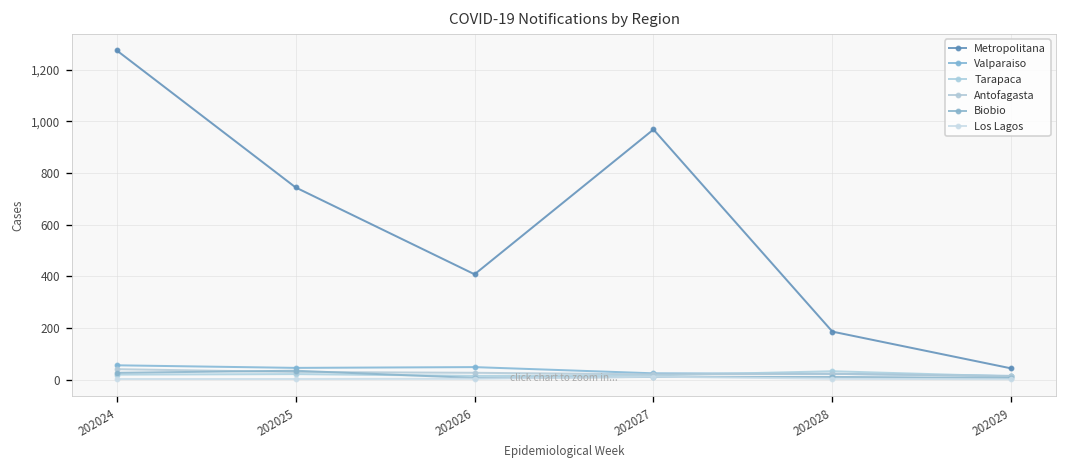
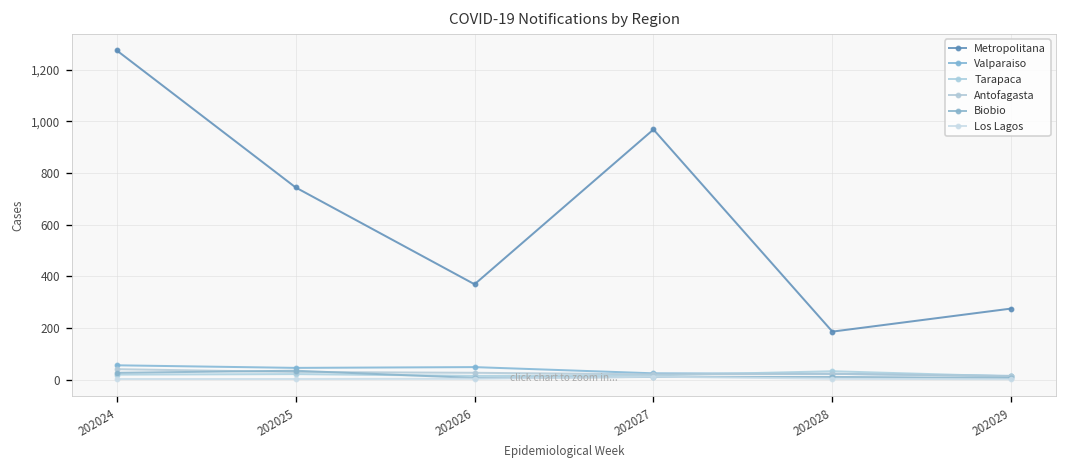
Metropolitana, 202026: 410 -> 370
Metropolitana, 202029: 40 -> 280
